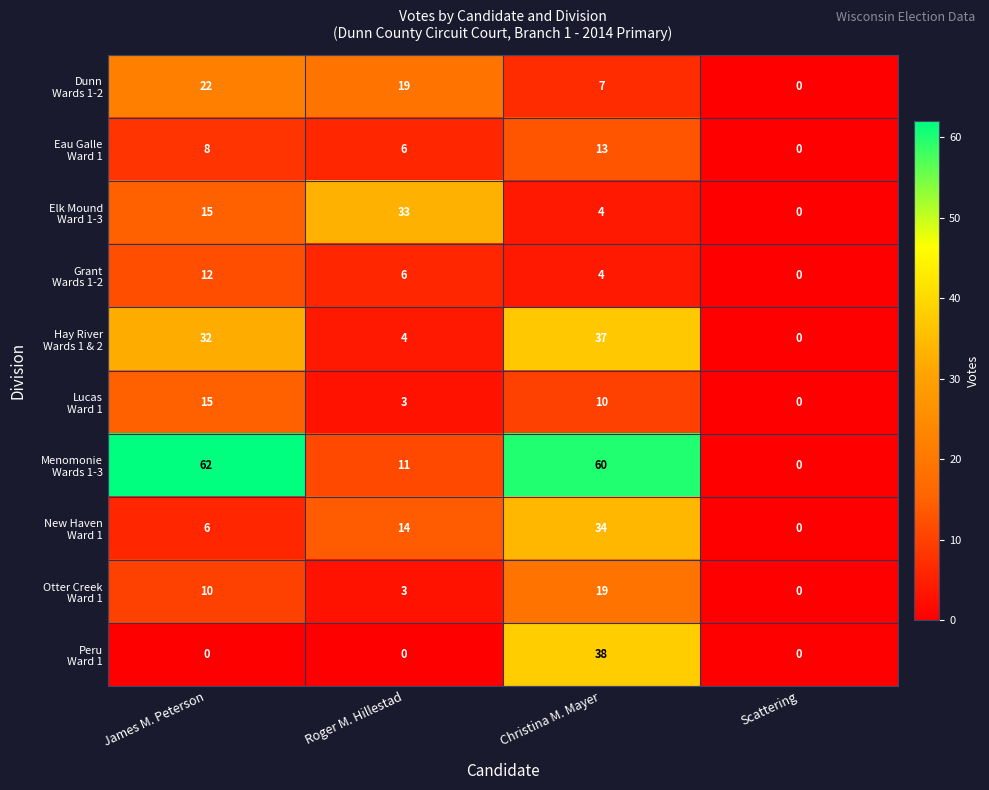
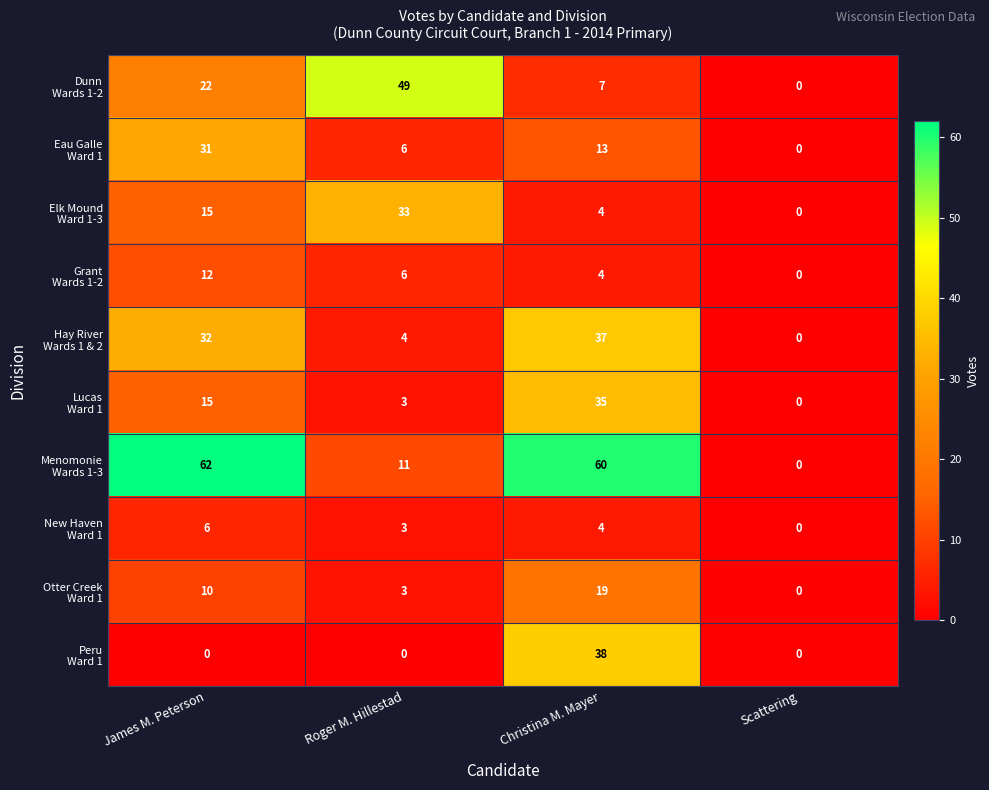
Dunn Wards 1-2, Roger M. Hillestad: 19 -> 49
Eau Galle Ward 1, James M. Peterson: 8 -> 31
Lucas Ward 1, Christina M. Mayer: 10 -> 35
New Haven Ward 1, Roger M. Hillestad: 14 -> 3
New Haven Ward 1, Christina M. Mayer: 34 -> 4
